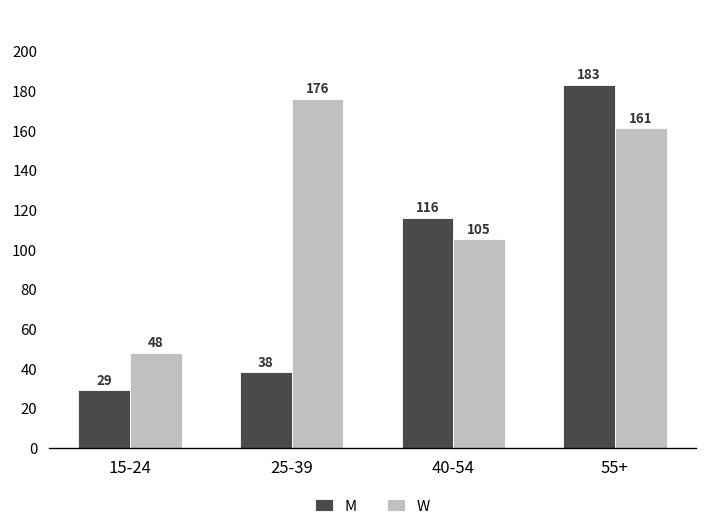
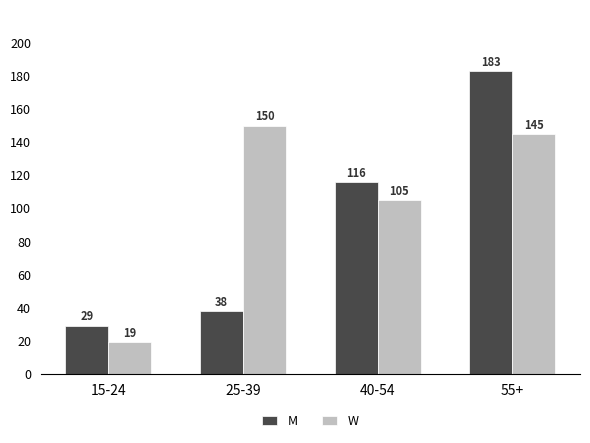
W, 15-24: 48 -> 19
W, 25-39: 176 -> 150
W, 55+: 161 -> 145
